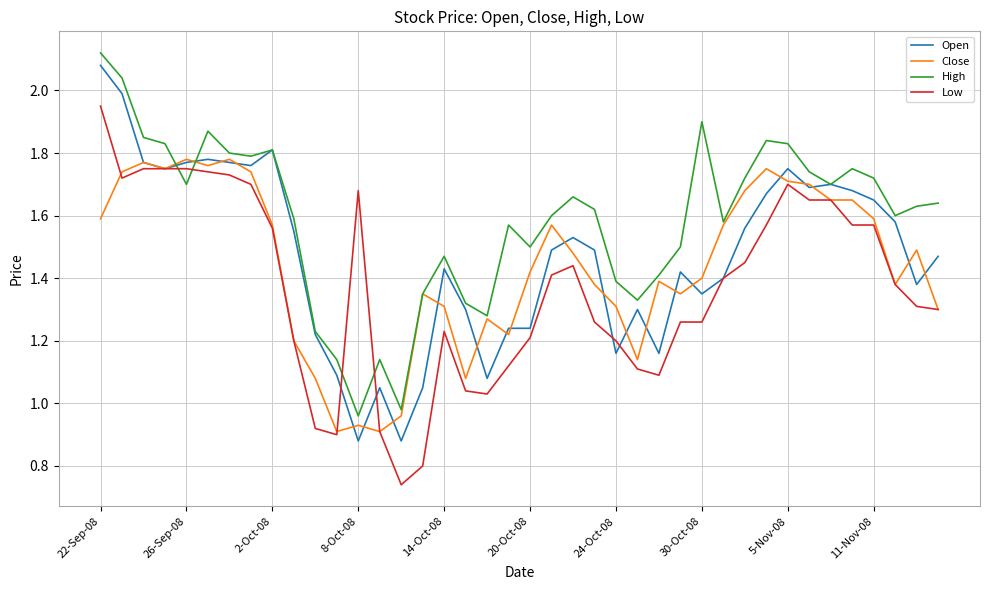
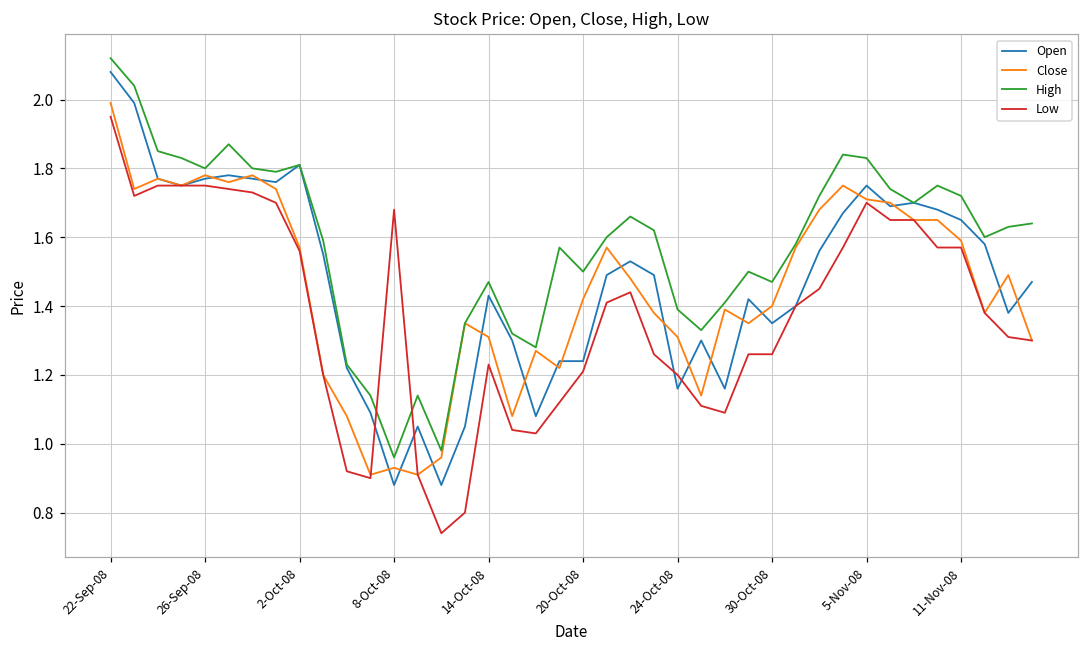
Close, 22-Sep-08: 1.59 -> 1.99
High, 26-Sep-08: 1.7 -> 1.8
High, 30-Oct-08: 1.90 -> 1.47
